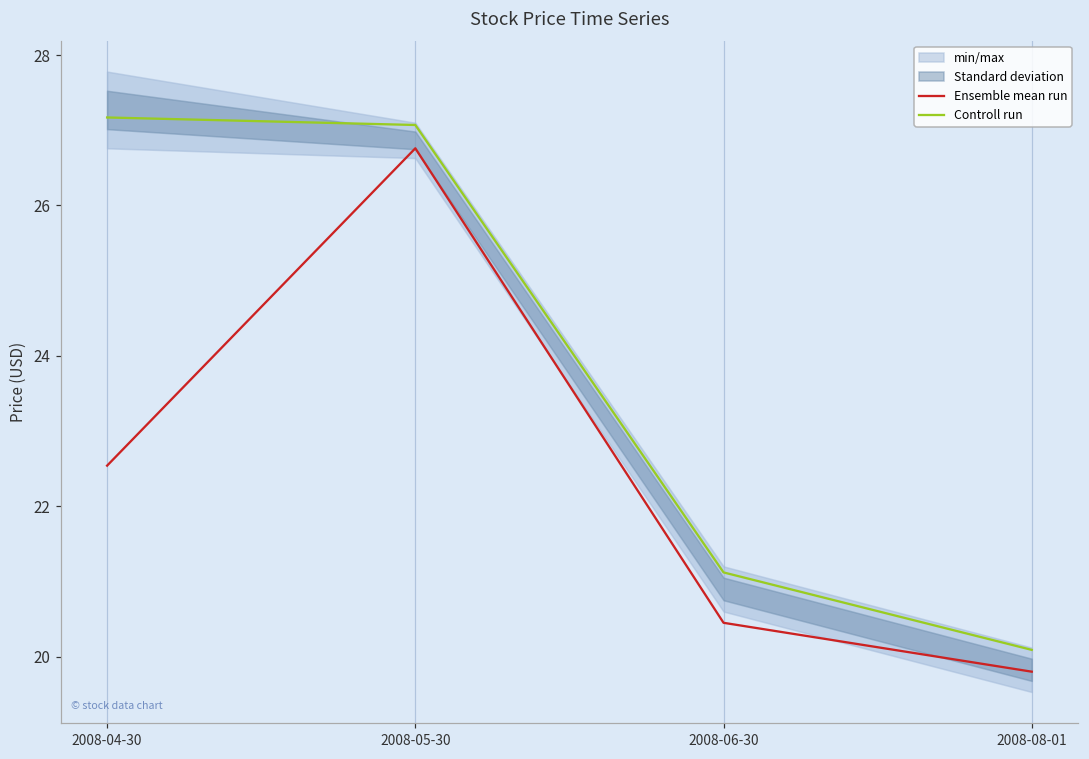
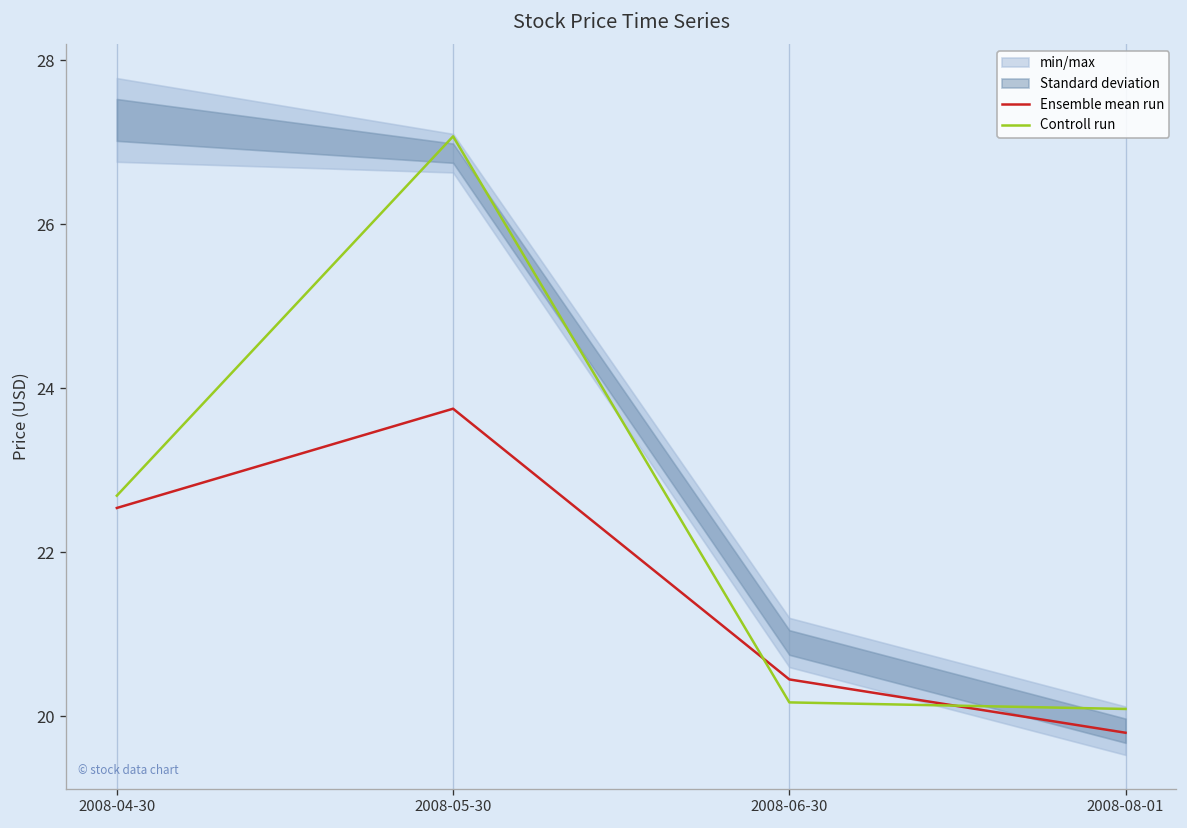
Controll run, 2008-04-30: 27.2 -> 22.7
Ensemble mean run, 2008-05-30: 26.8 -> 23.8
Controll run, 2008-06-30: 21.1 -> 20.2
